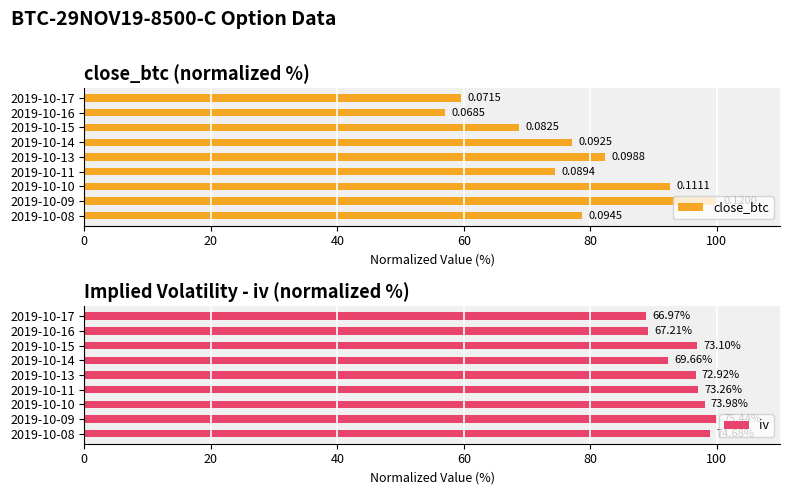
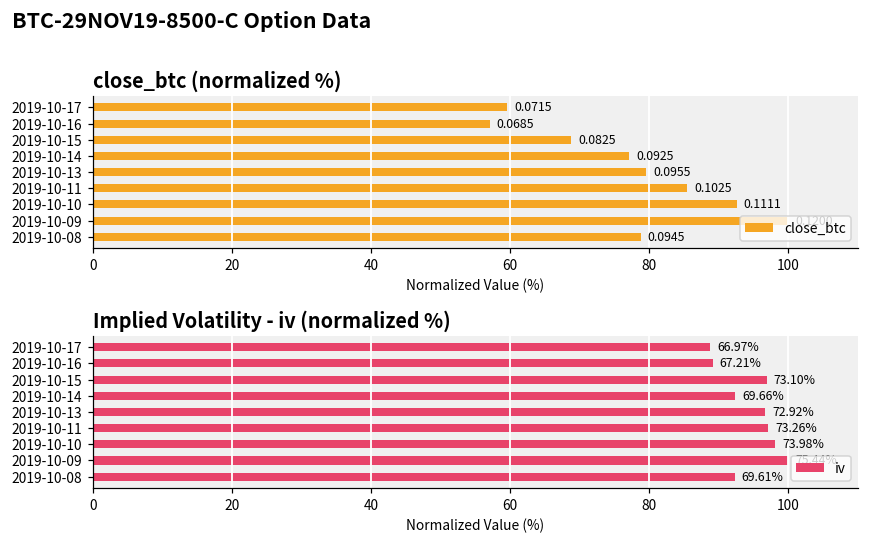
close_btc (normalized %), 2019-10-13: 0.0988 -> 0.0955
close_btc (normalized %), 2019-10-11: 0.0894 -> 0.1025
Implied Volatility - iv (normalized %), 2019-10-08: 74.68% -> 69.61%
